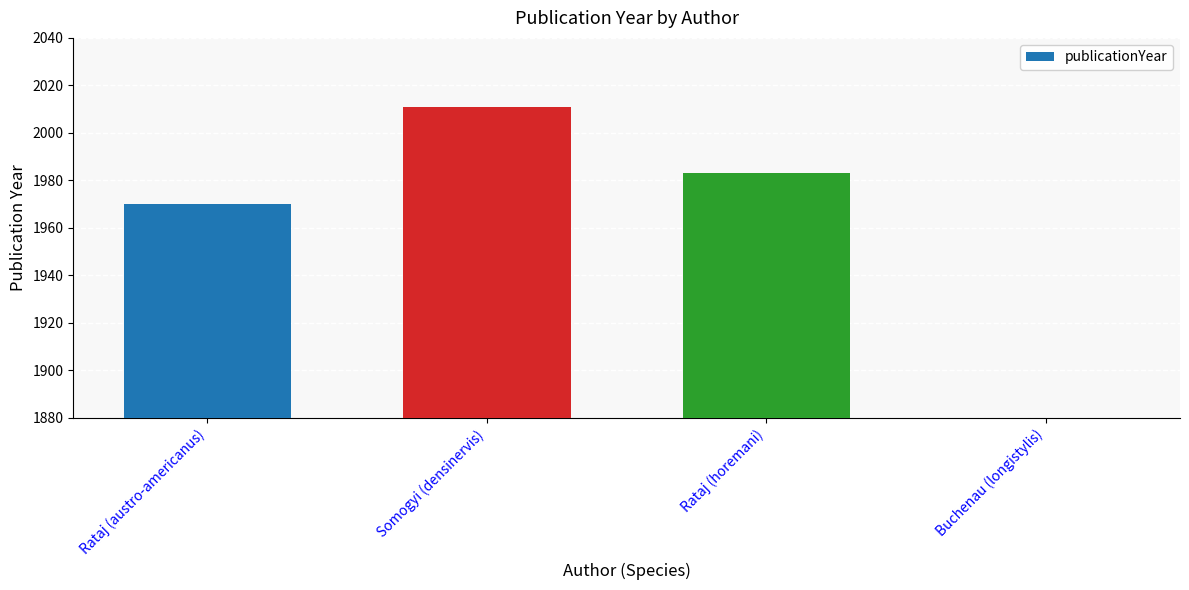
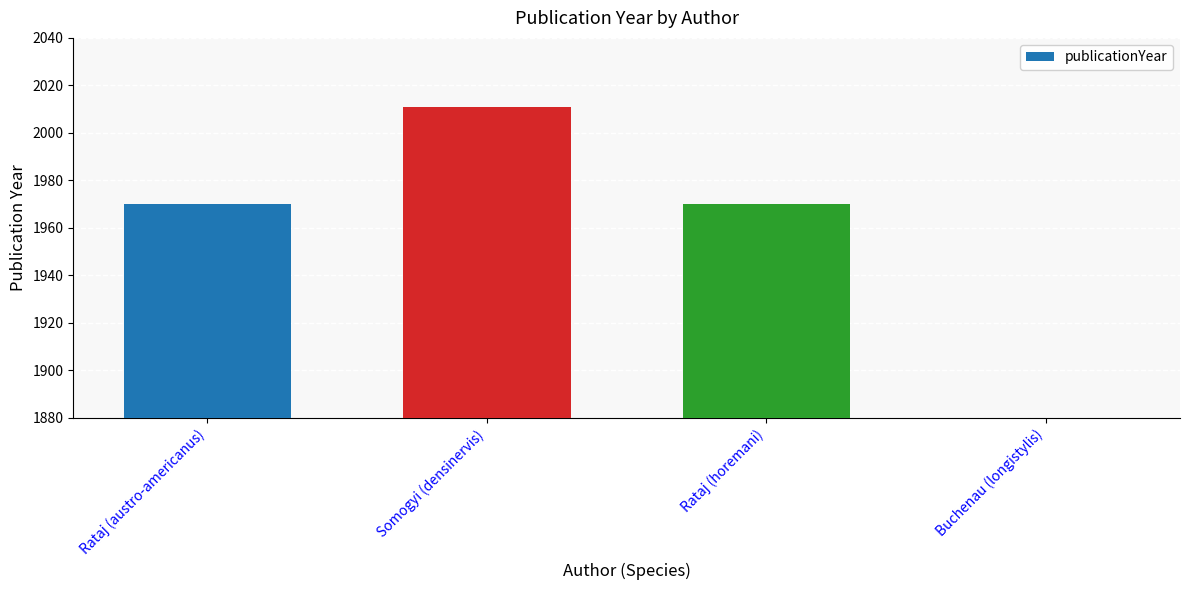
Rataj (horemani): 1983 -> 1970
